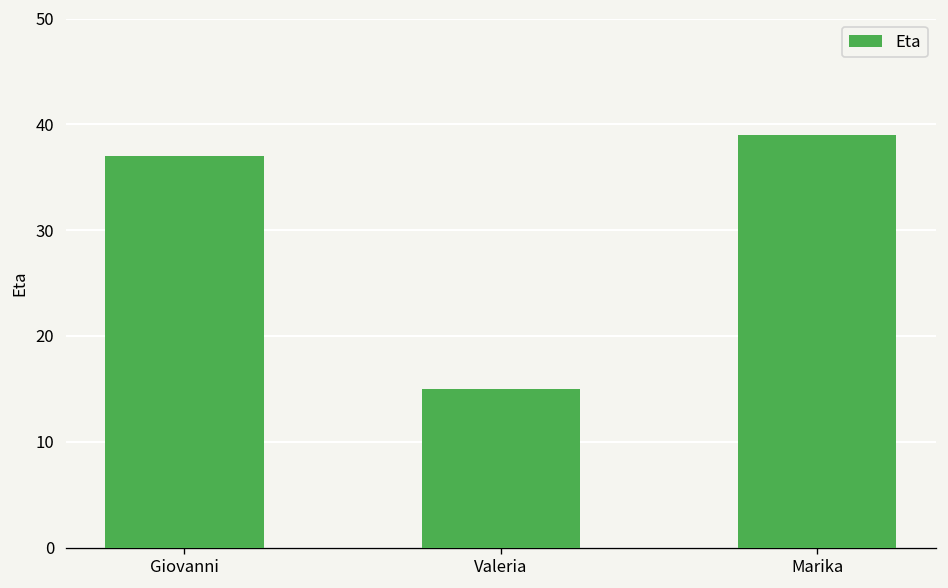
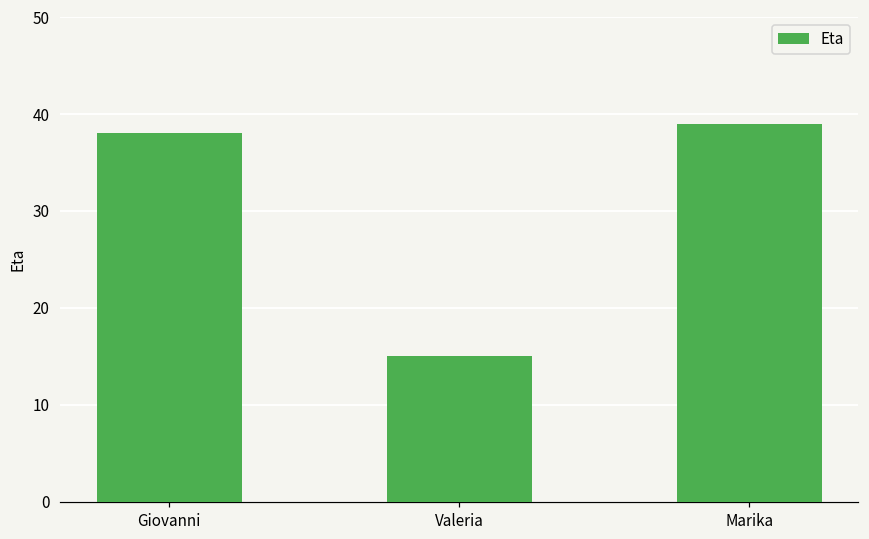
Giovanni: 37 -> 38
